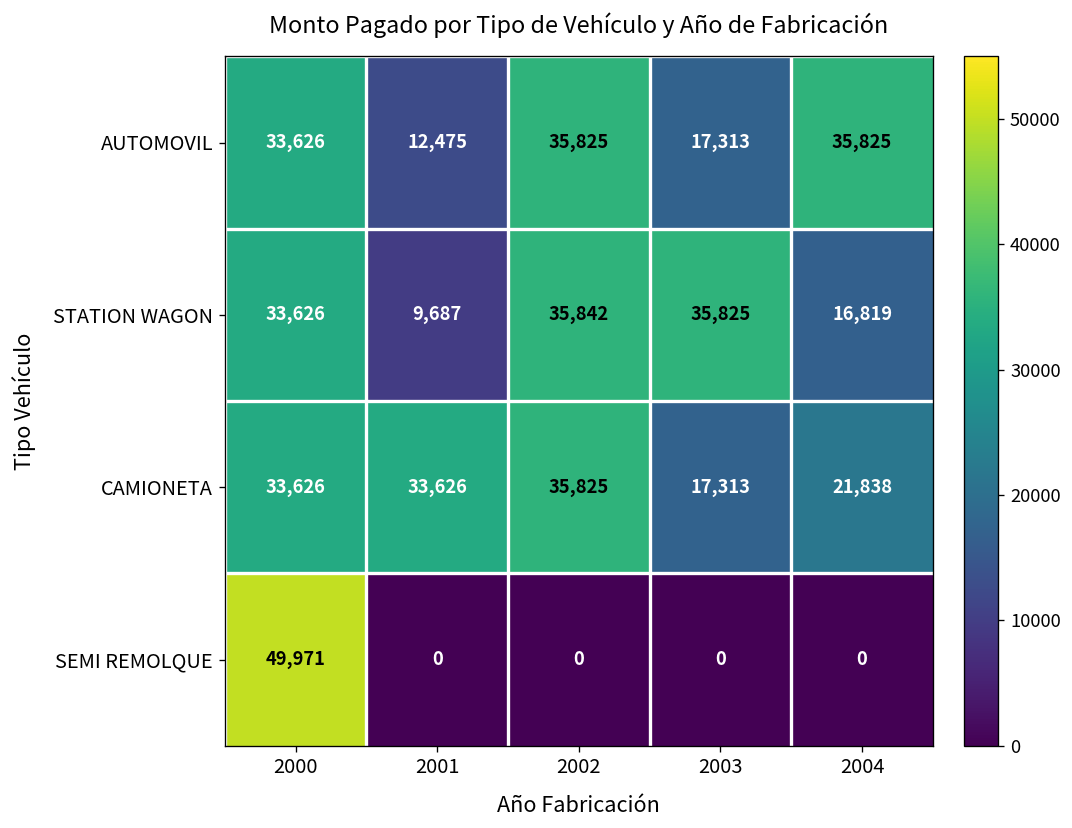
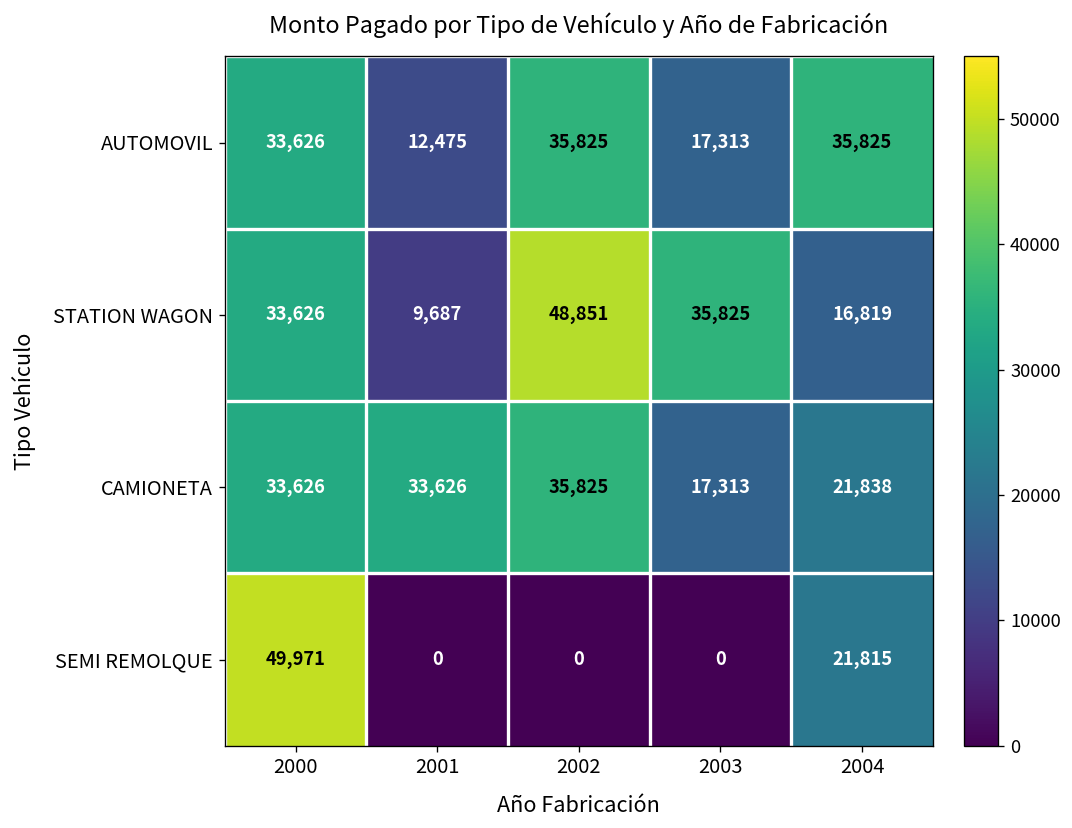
STATION WAGON, 2002: 35,842 -> 48,851
SEMI REMOLQUE, 2004: 0 -> 21,815
